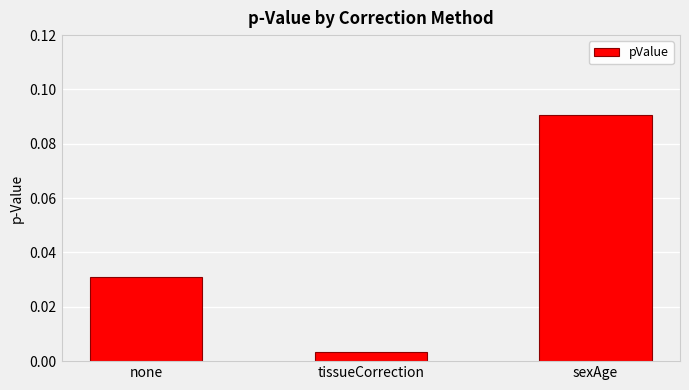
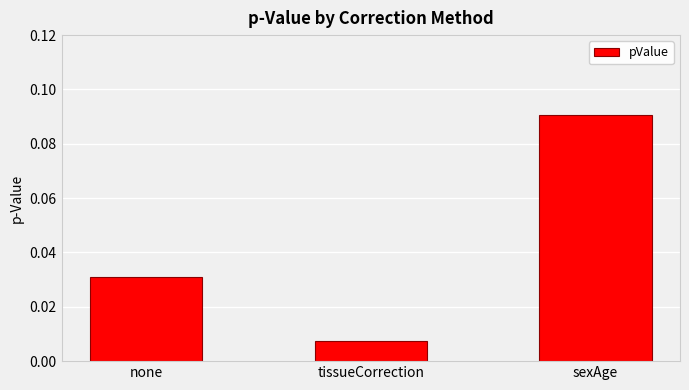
tissueCorrection: 0.003 -> 0.007
